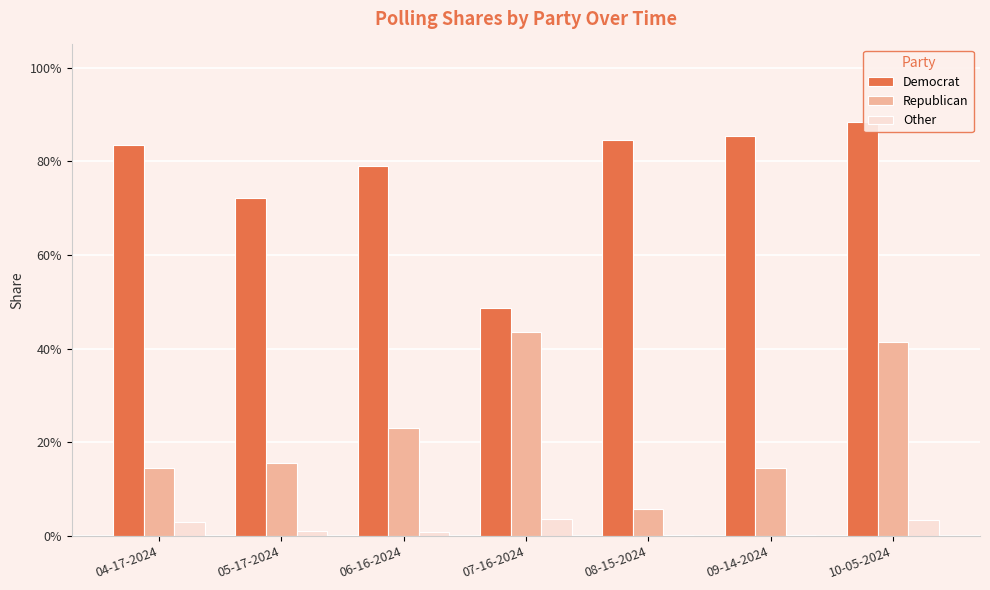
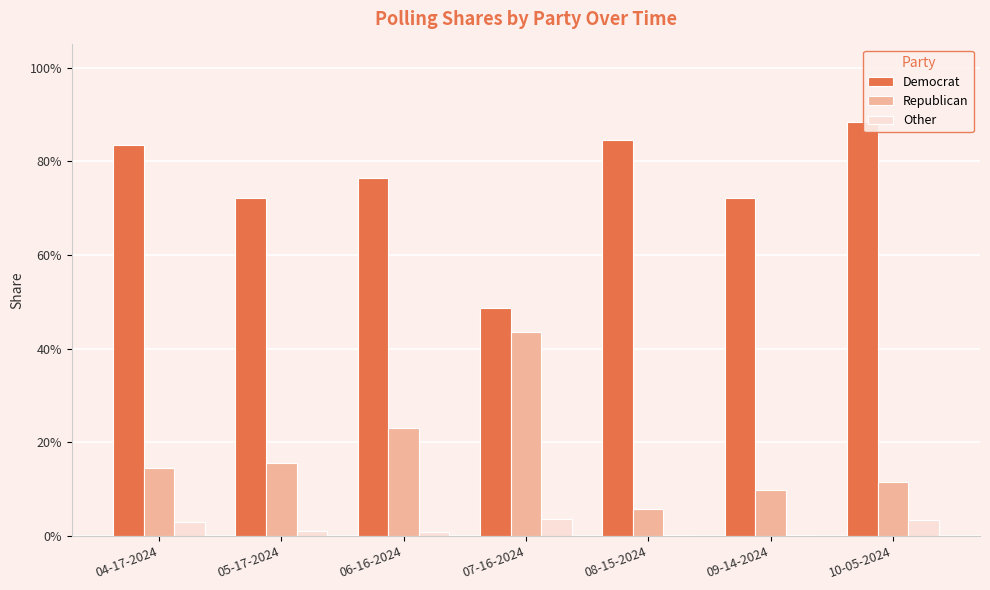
Democrat, 06-16-2024: 79% -> 77%
Democrat, 09-14-2024: 86% -> 72%
Republican, 09-14-2024: 14% -> 10%
Republican, 10-05-2024: 42% -> 12%
